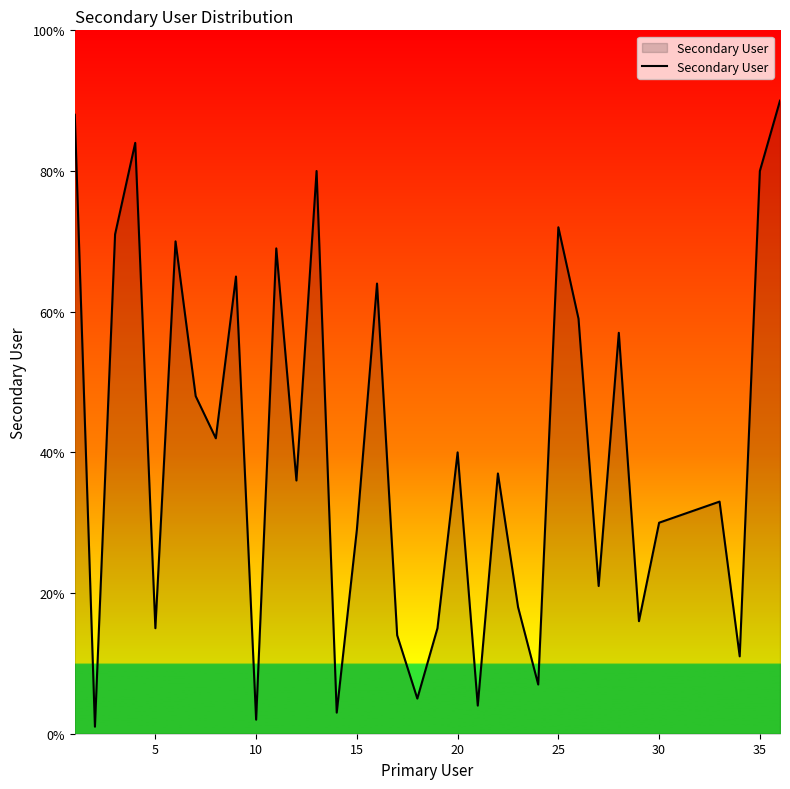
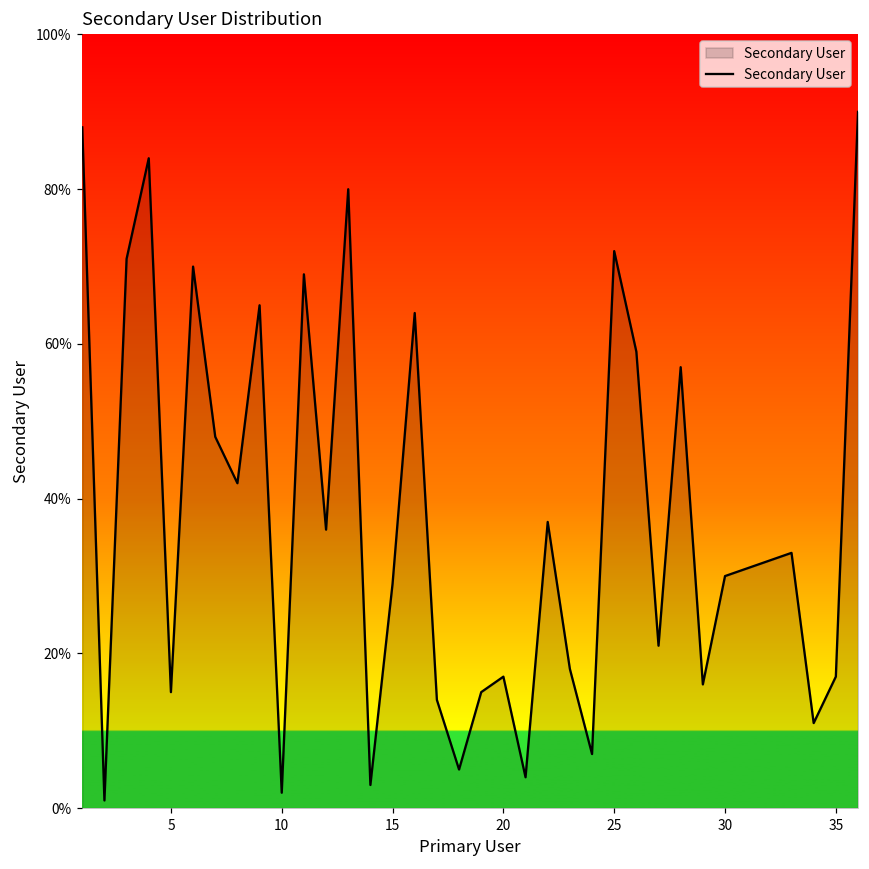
20: 40% -> 17%
35: 80% -> 17%
